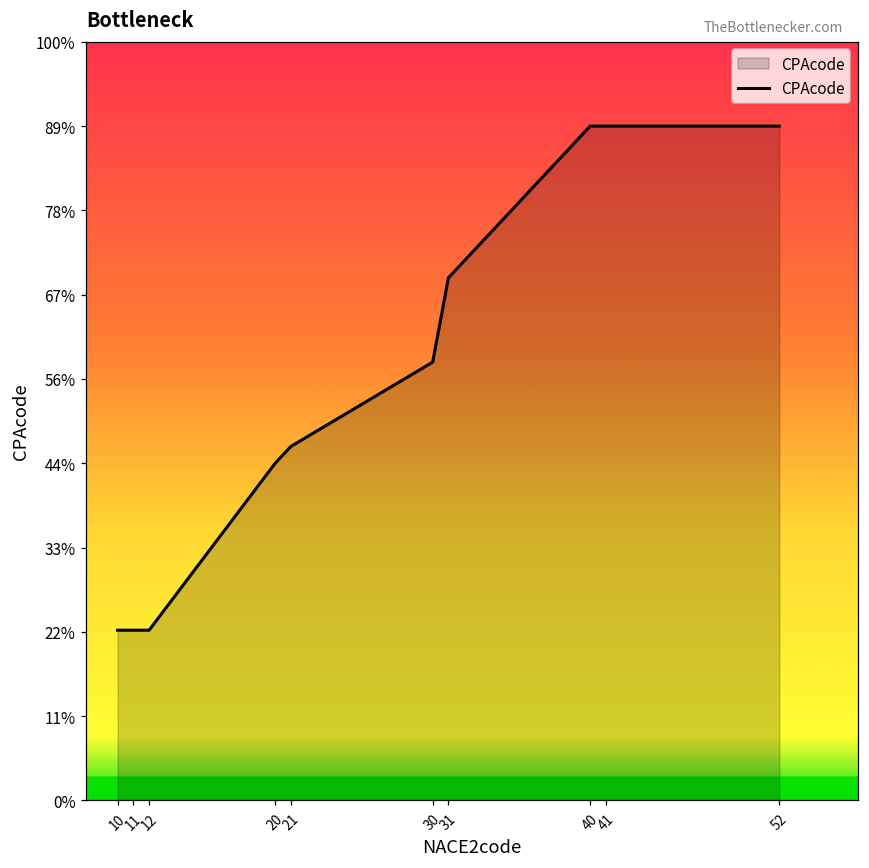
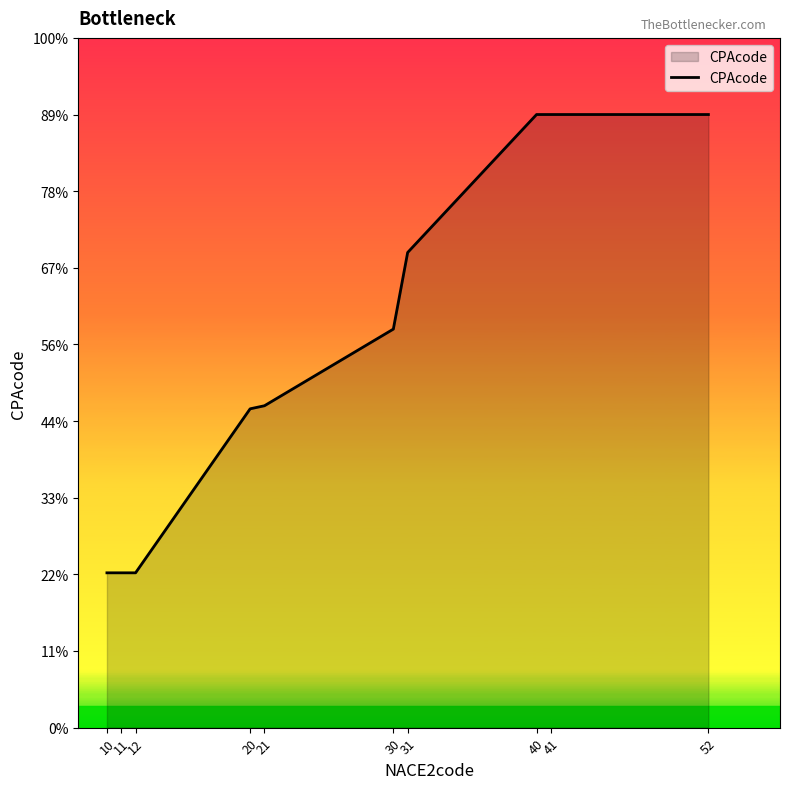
20: 44% -> 46%
